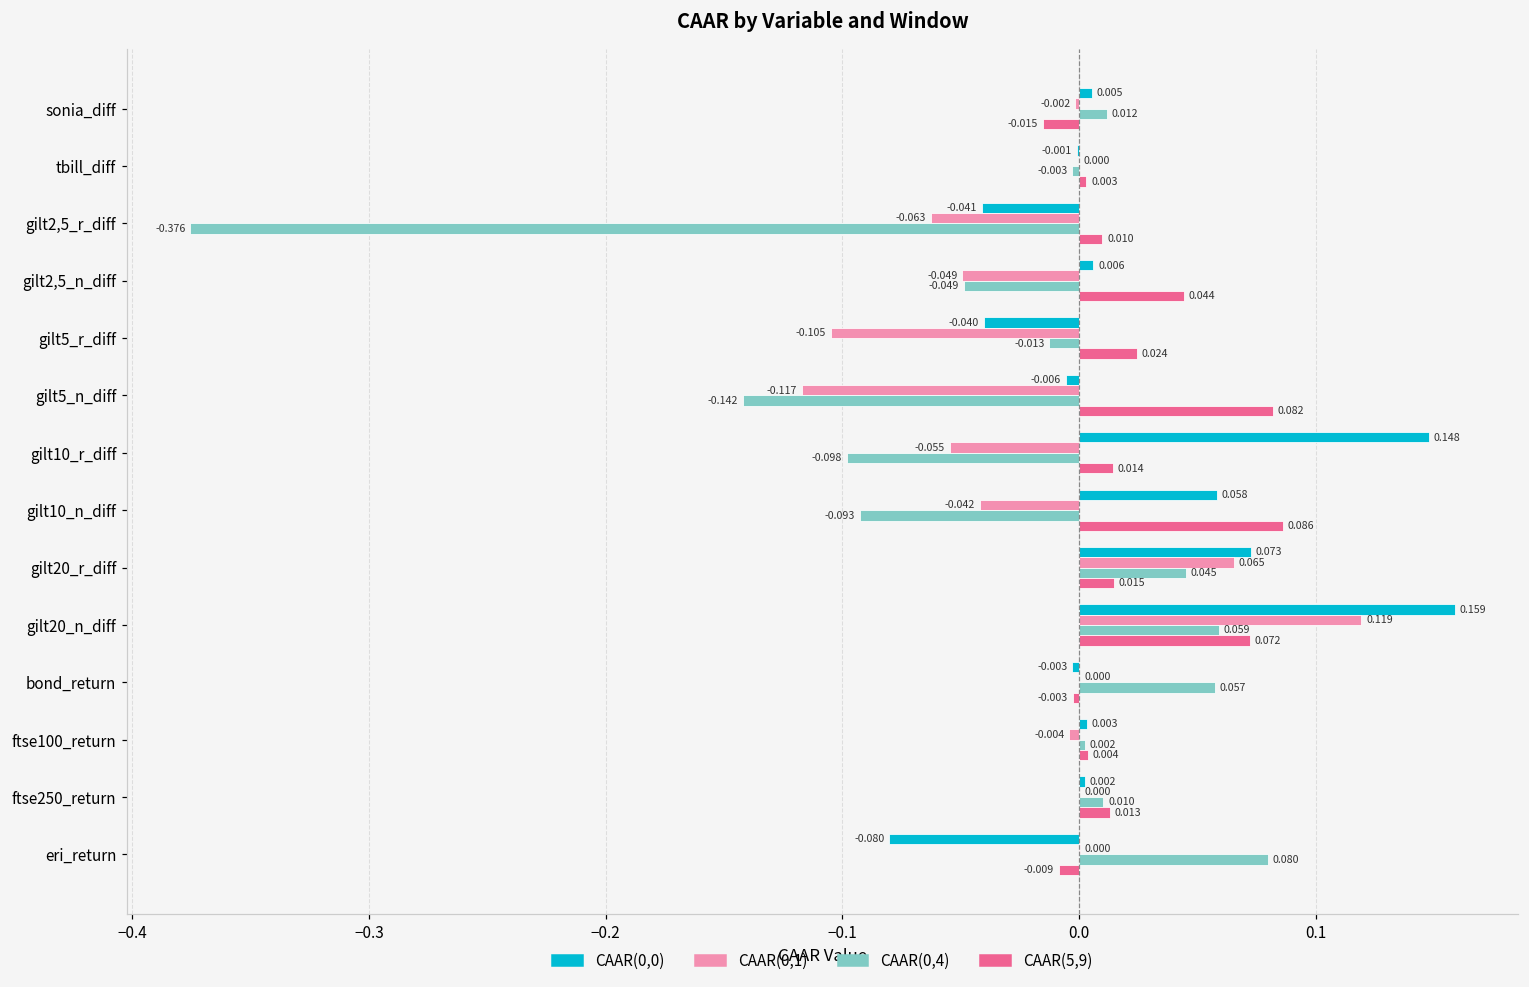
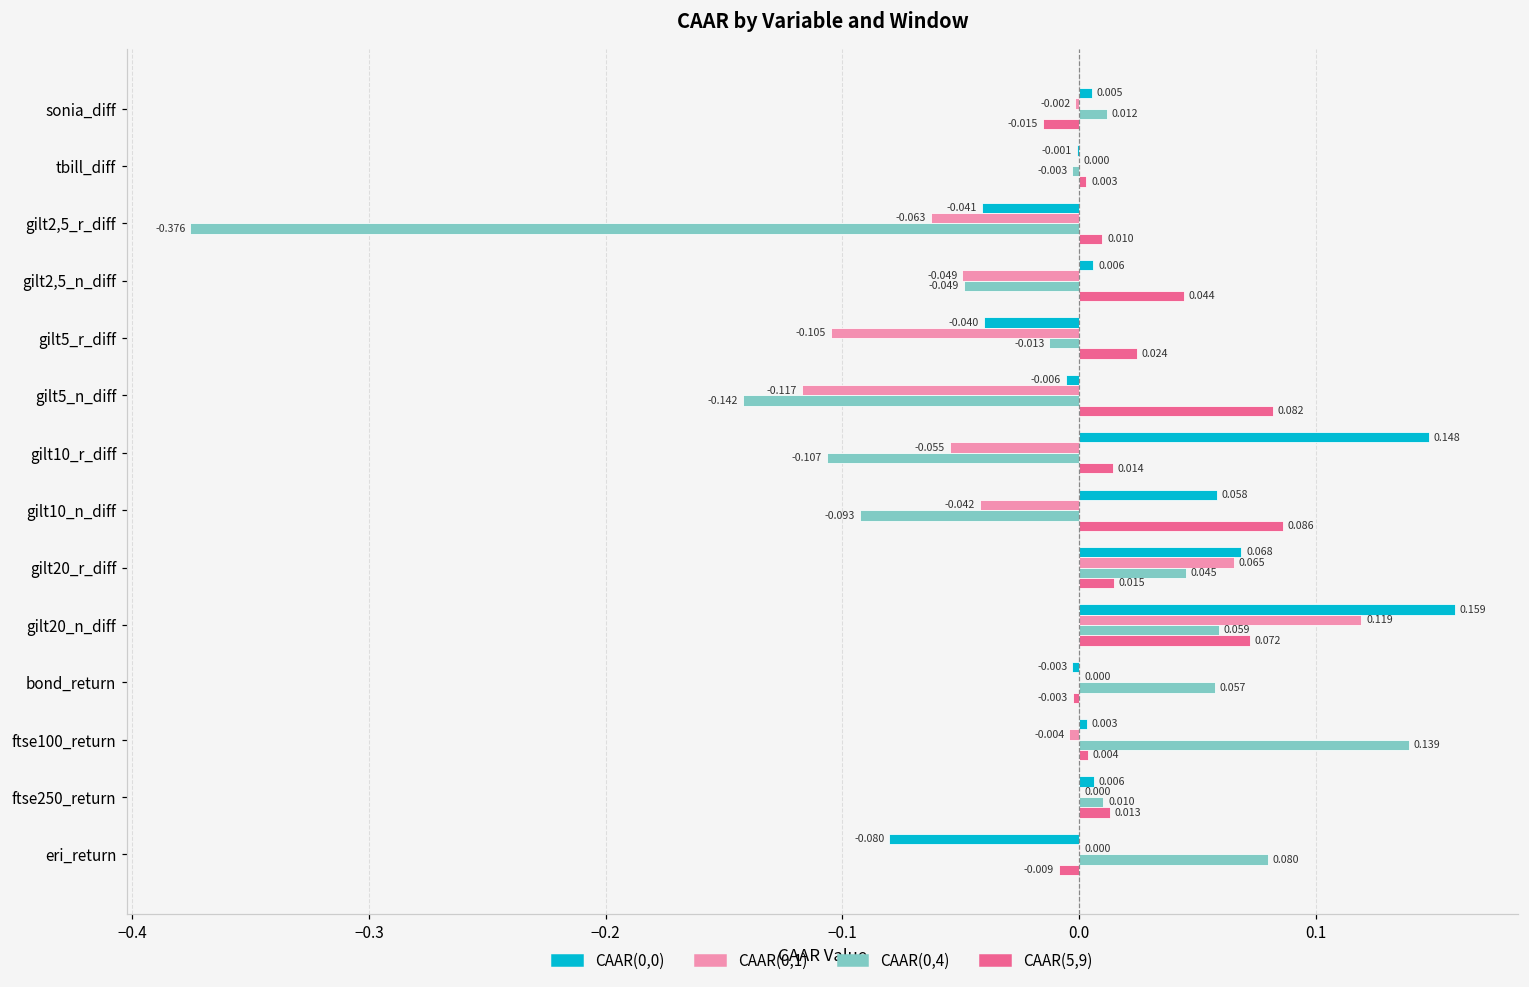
CAAR(0,4), gilt10_r_diff: -0.098 -> -0.107
CAAR(0,0), gilt20_r_diff: 0.073 -> 0.068
CAAR(0,4), ftse100_return: 0.002 -> 0.139
CAAR(0,0), ftse250_return: 0.002 -> 0.006
